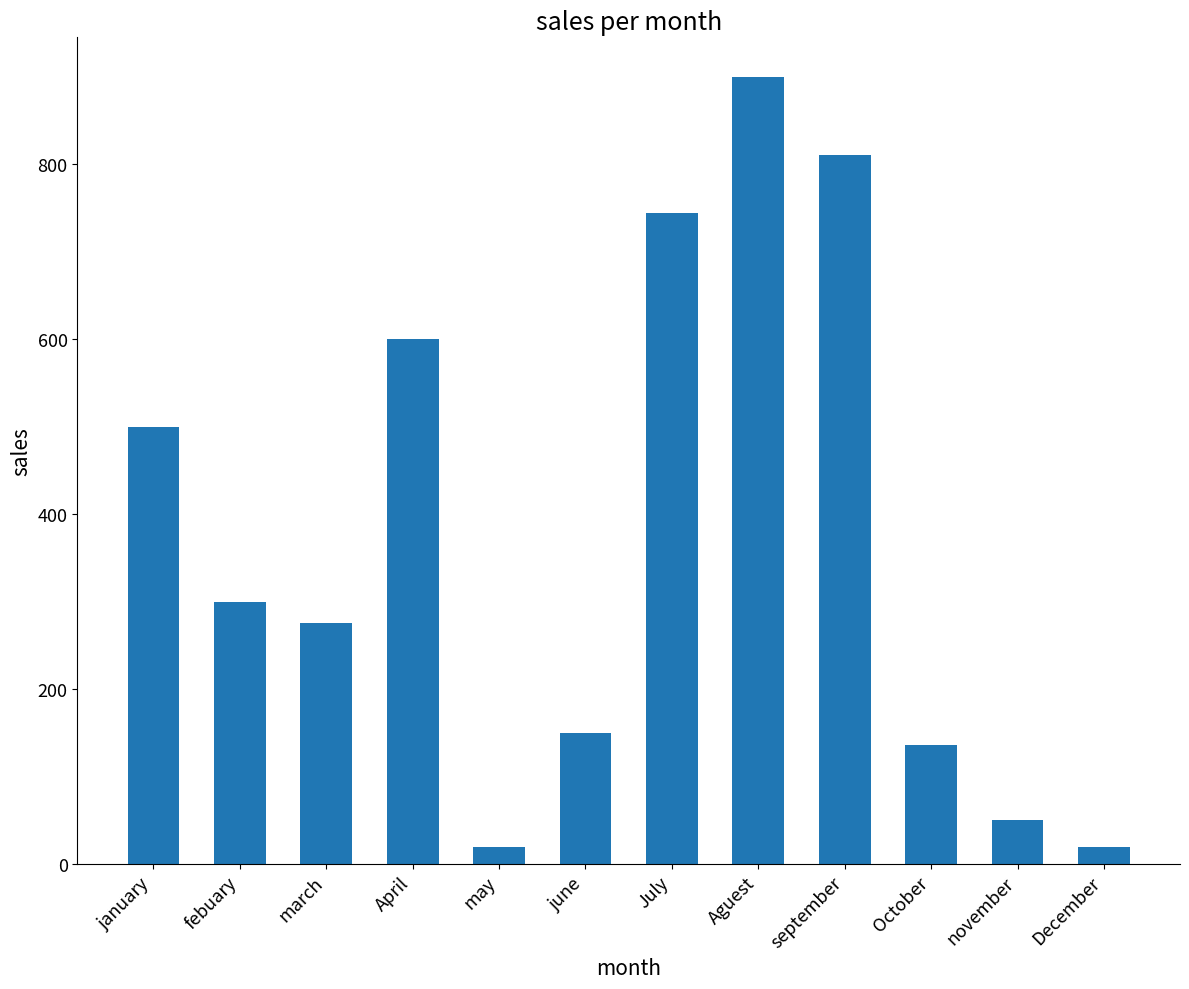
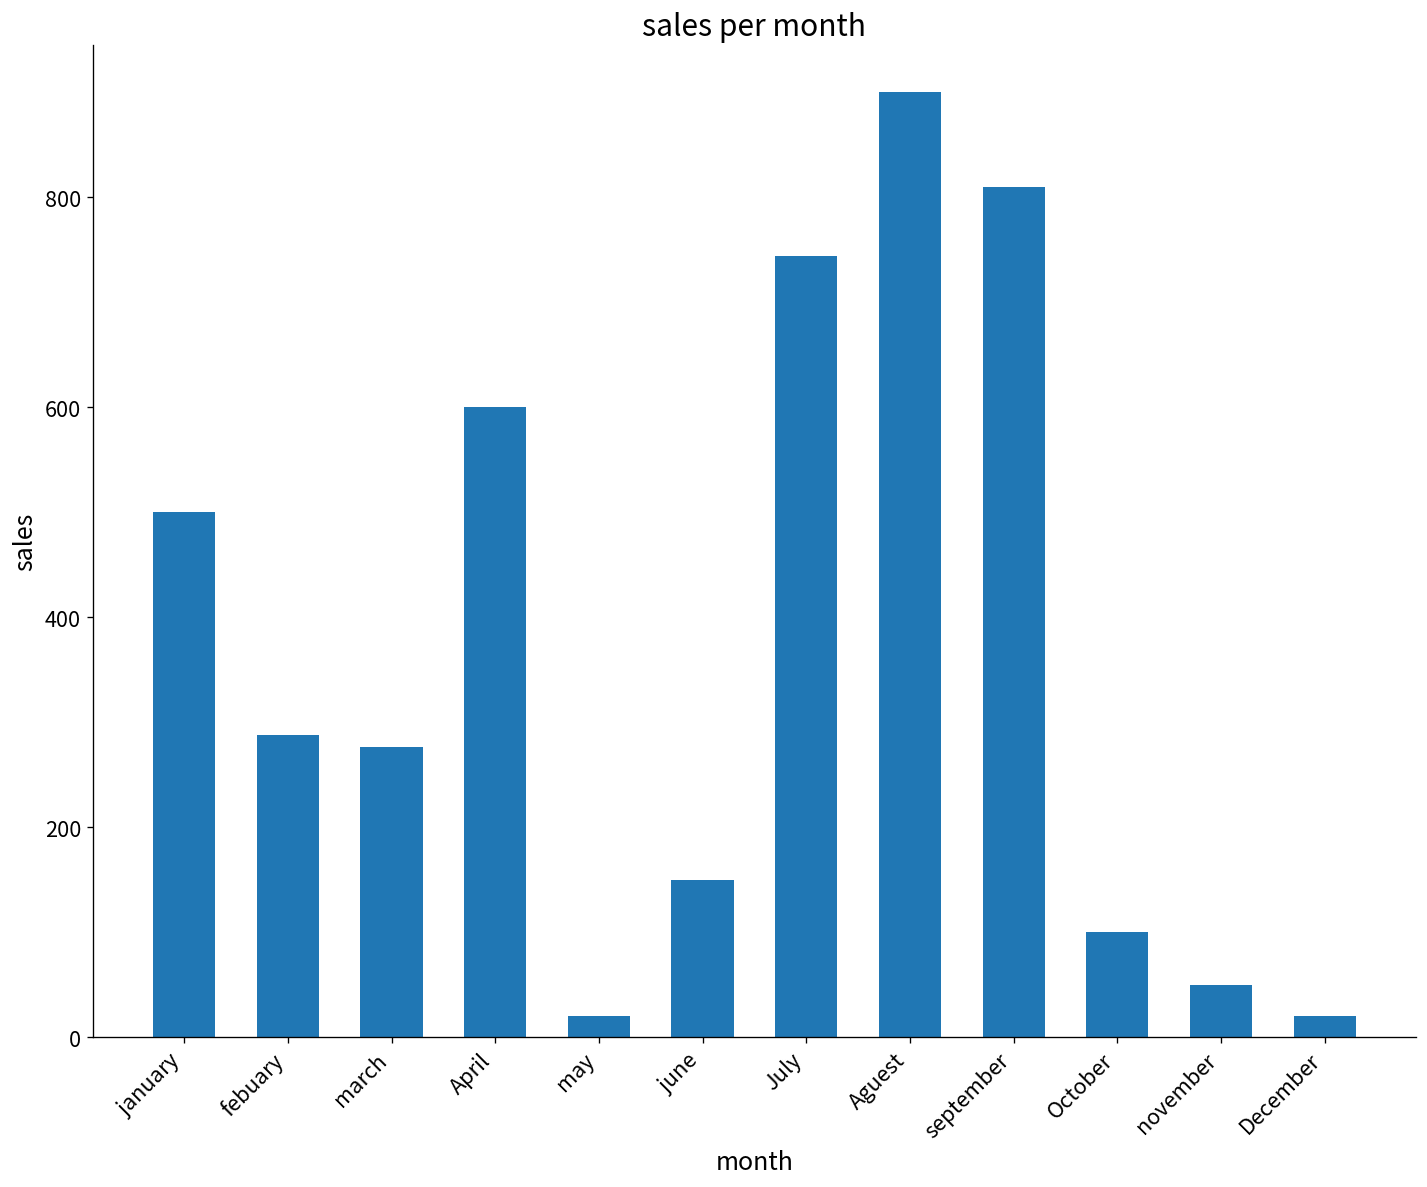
febuary: 300 -> 290
October: 140 -> 100
